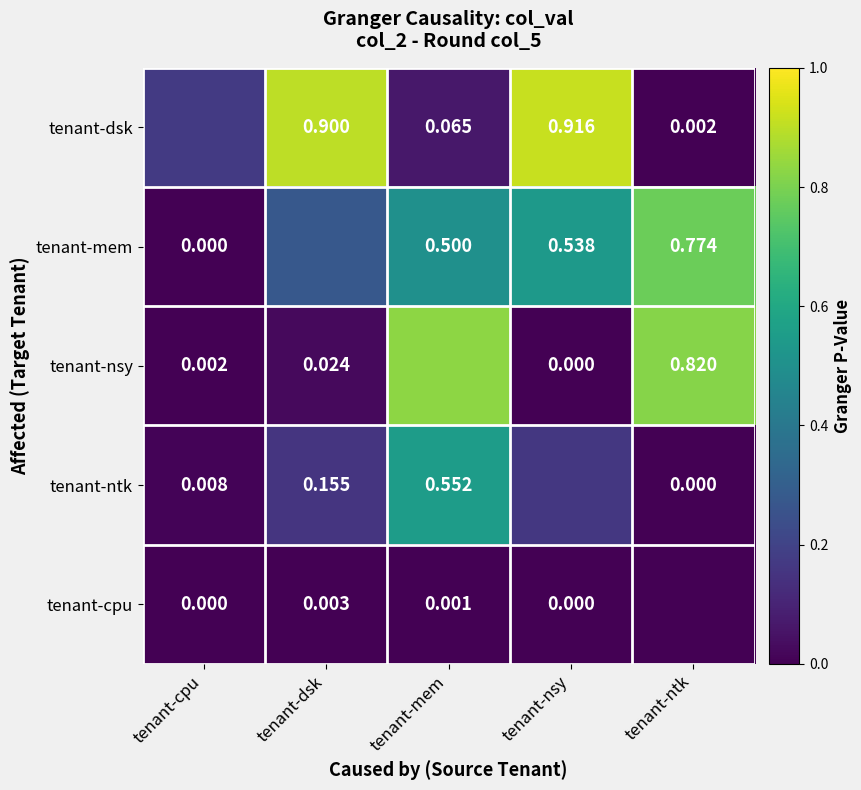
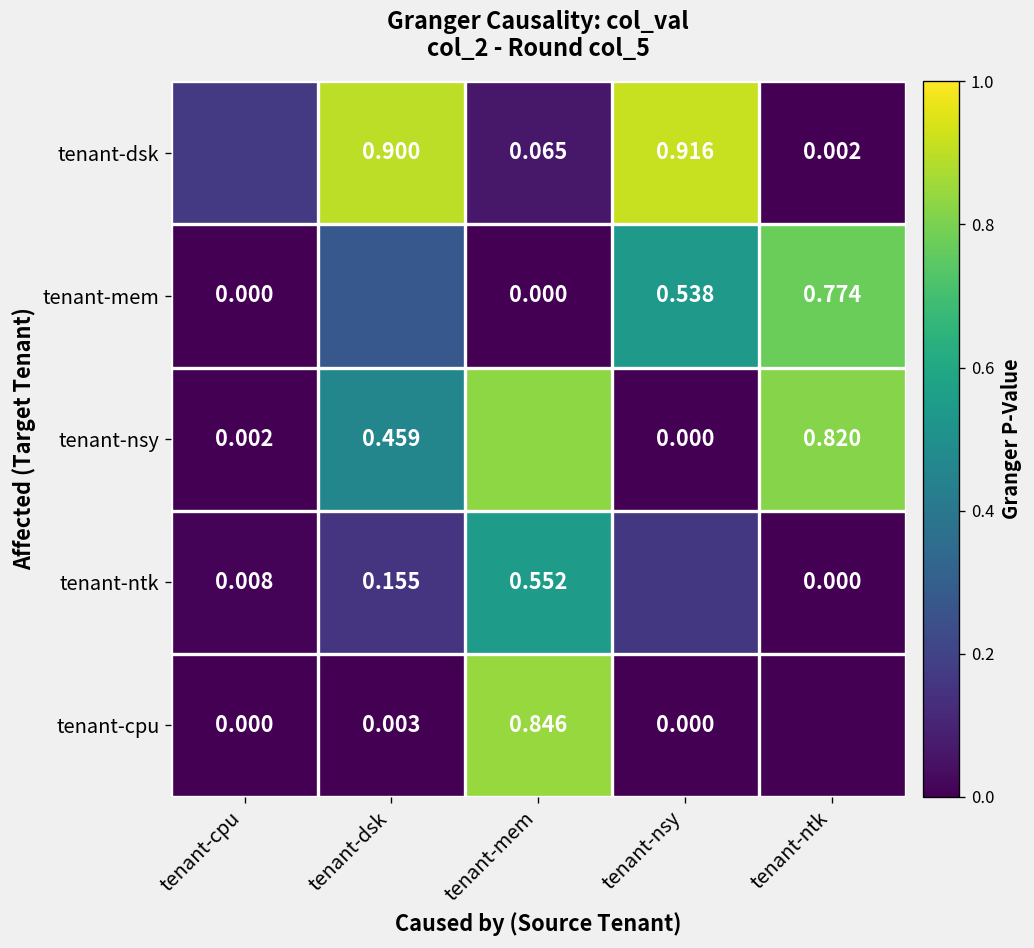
tenant-mem, tenant-mem: 0.500 -> 0.000
tenant-nsy, tenant-dsk: 0.024 -> 0.459
tenant-cpu, tenant-mem: 0.001 -> 0.846
